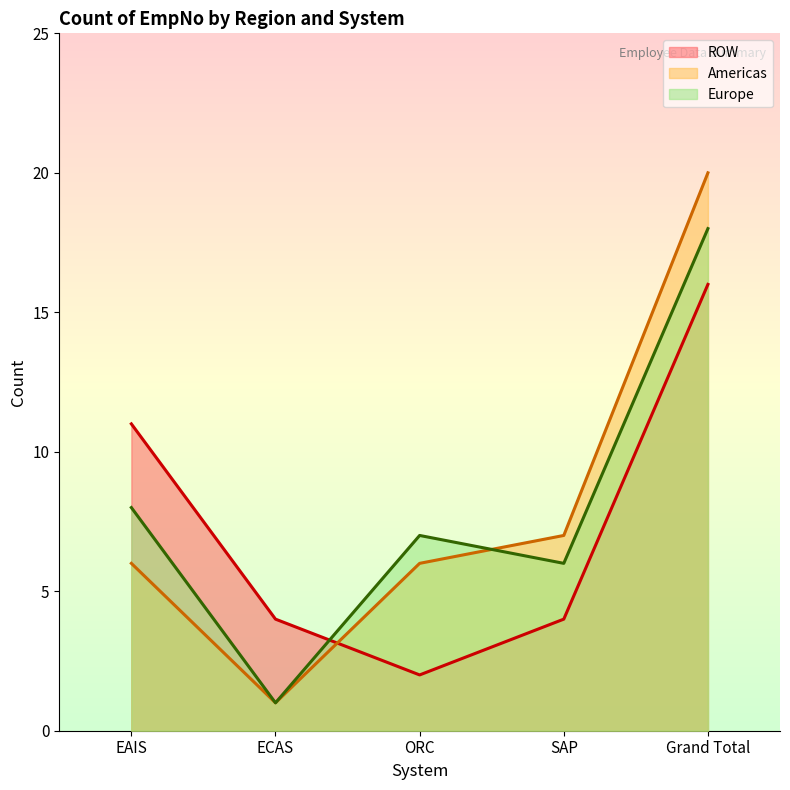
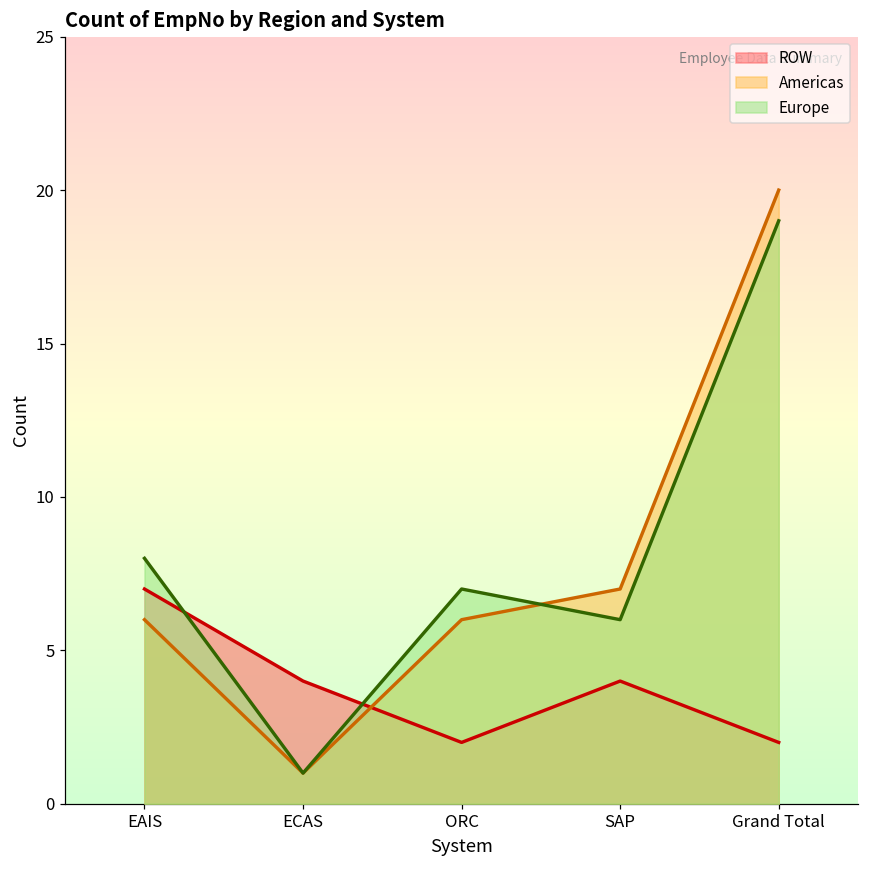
ROW, EAIS: 11 -> 7
ROW, Grand Total: 16 -> 2
Europe, Grand Total: 18 -> 19
